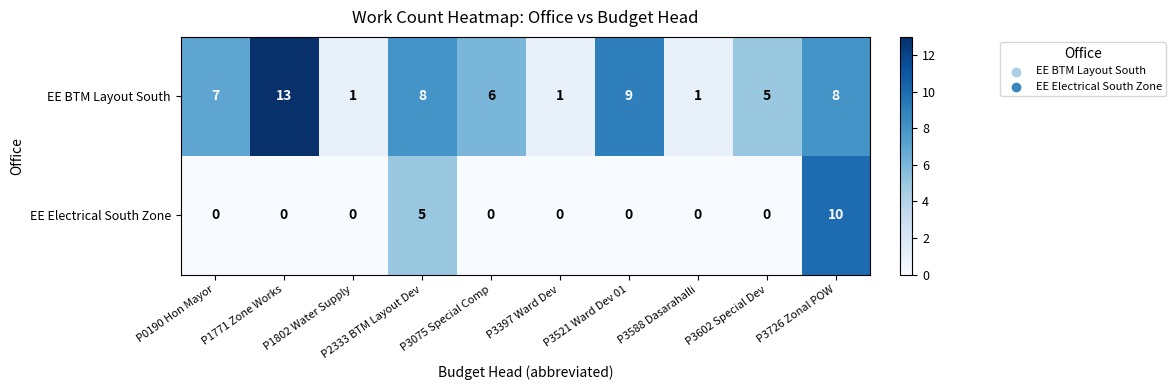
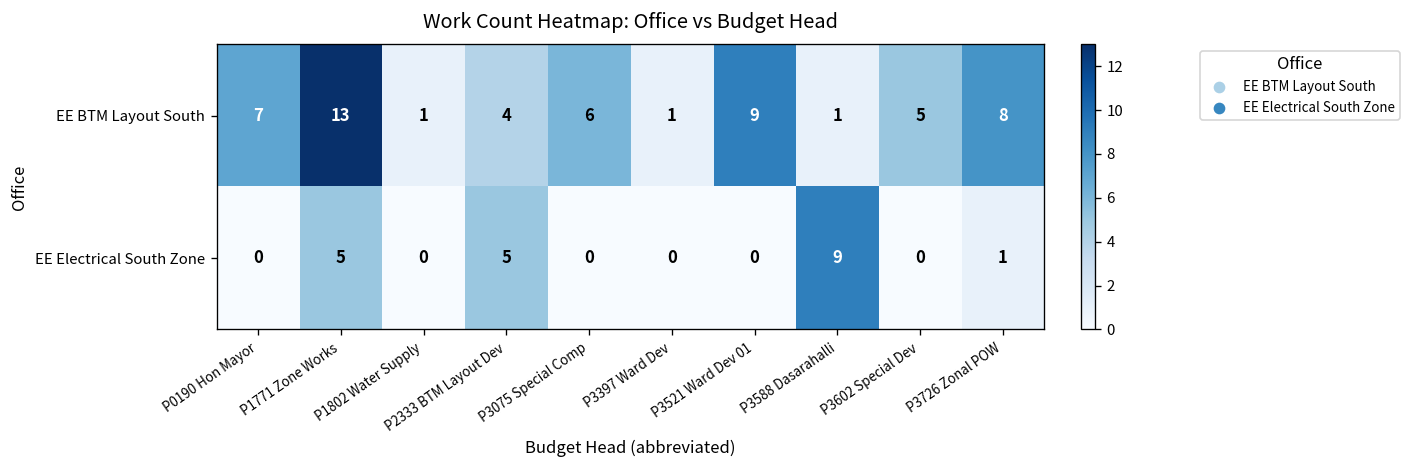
EE BTM Layout South, P2333 BTM Layout Dev: 8 -> 4
EE Electrical South Zone, P1771 Zone Works: 0 -> 5
EE Electrical South Zone, P3588 Dasarahalli: 0 -> 9
EE Electrical South Zone, P3726 Zonal POW: 10 -> 1
